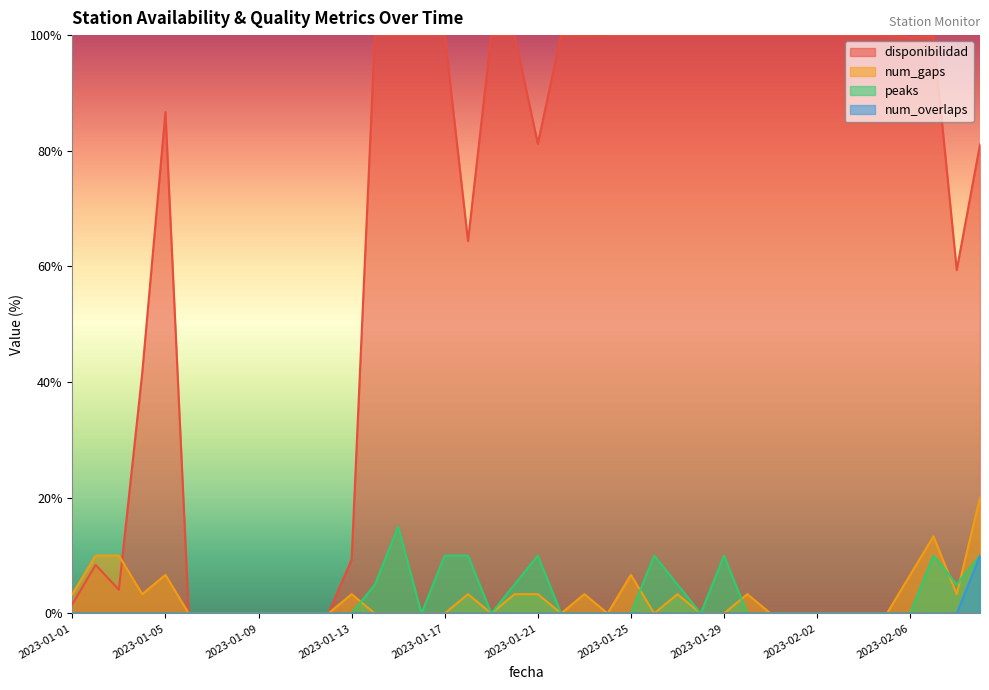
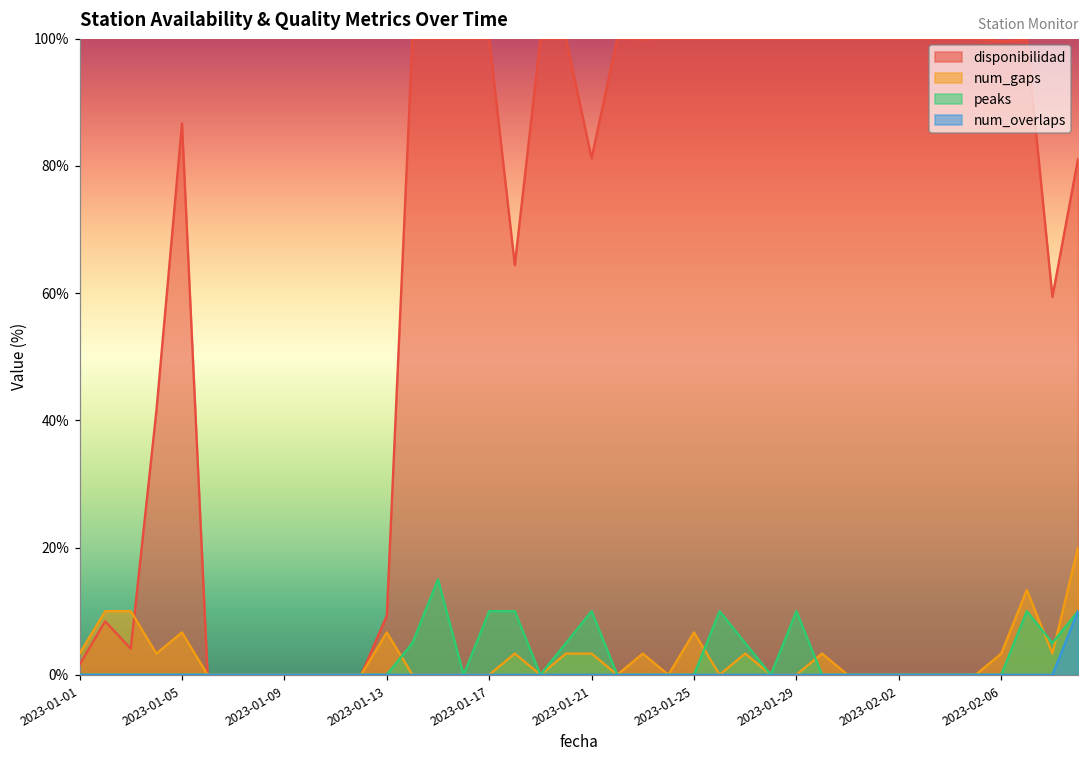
num_gaps, 2023-01-13: 3% -> 7%
num_gaps, 2023-02-06: 7% -> 3%
